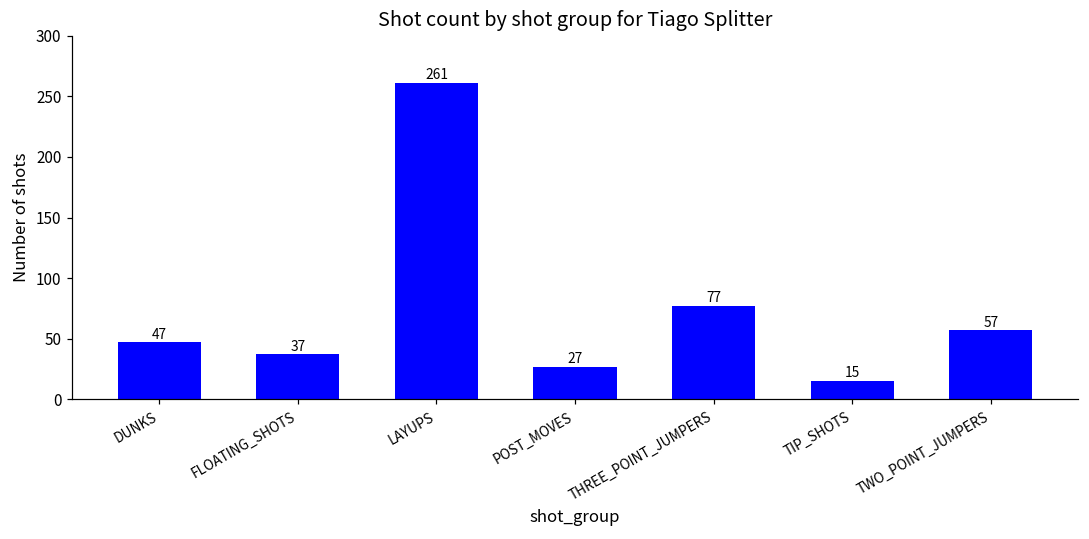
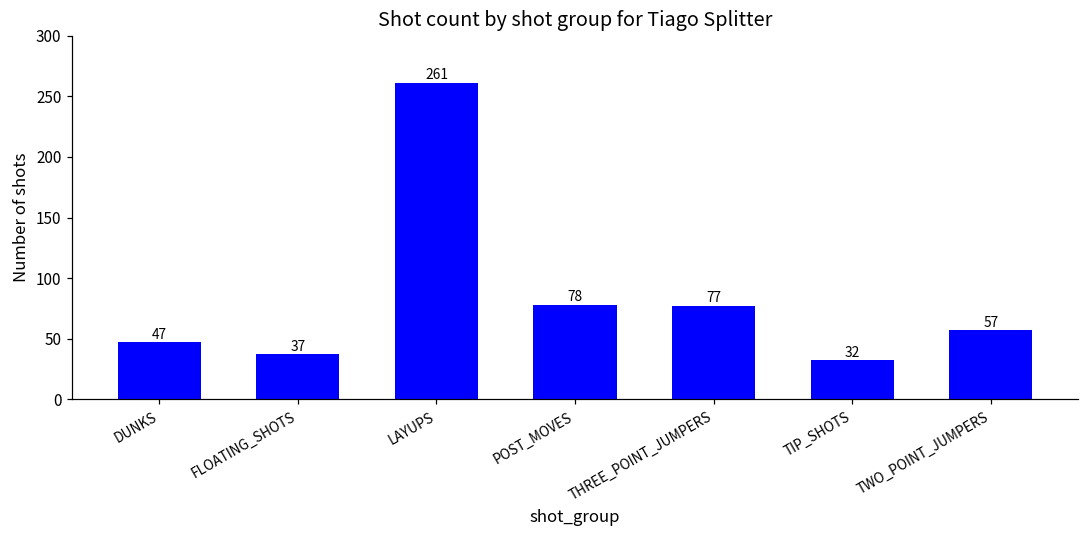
POST_MOVES: 27 -> 78
TIP_SHOTS: 15 -> 32
